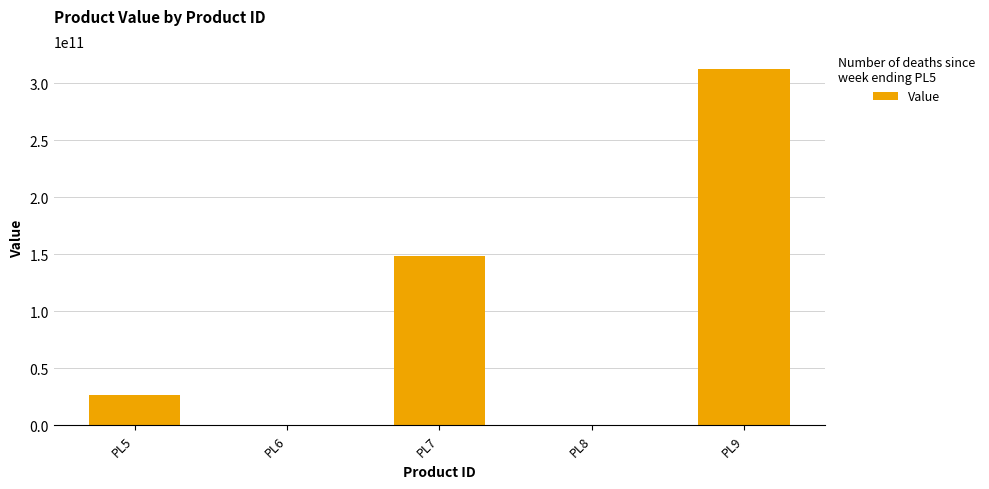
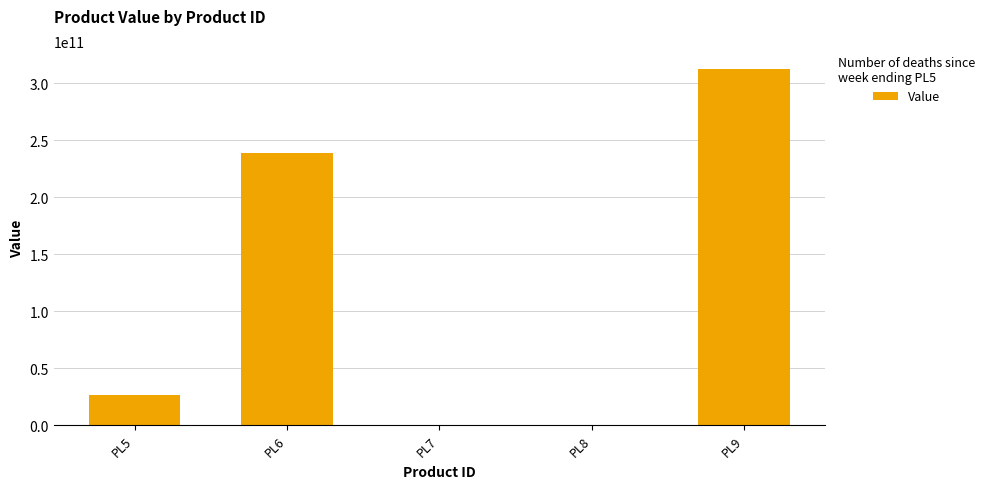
PL6: 0 -> 239000000000
PL7: 149000000000 -> 0
